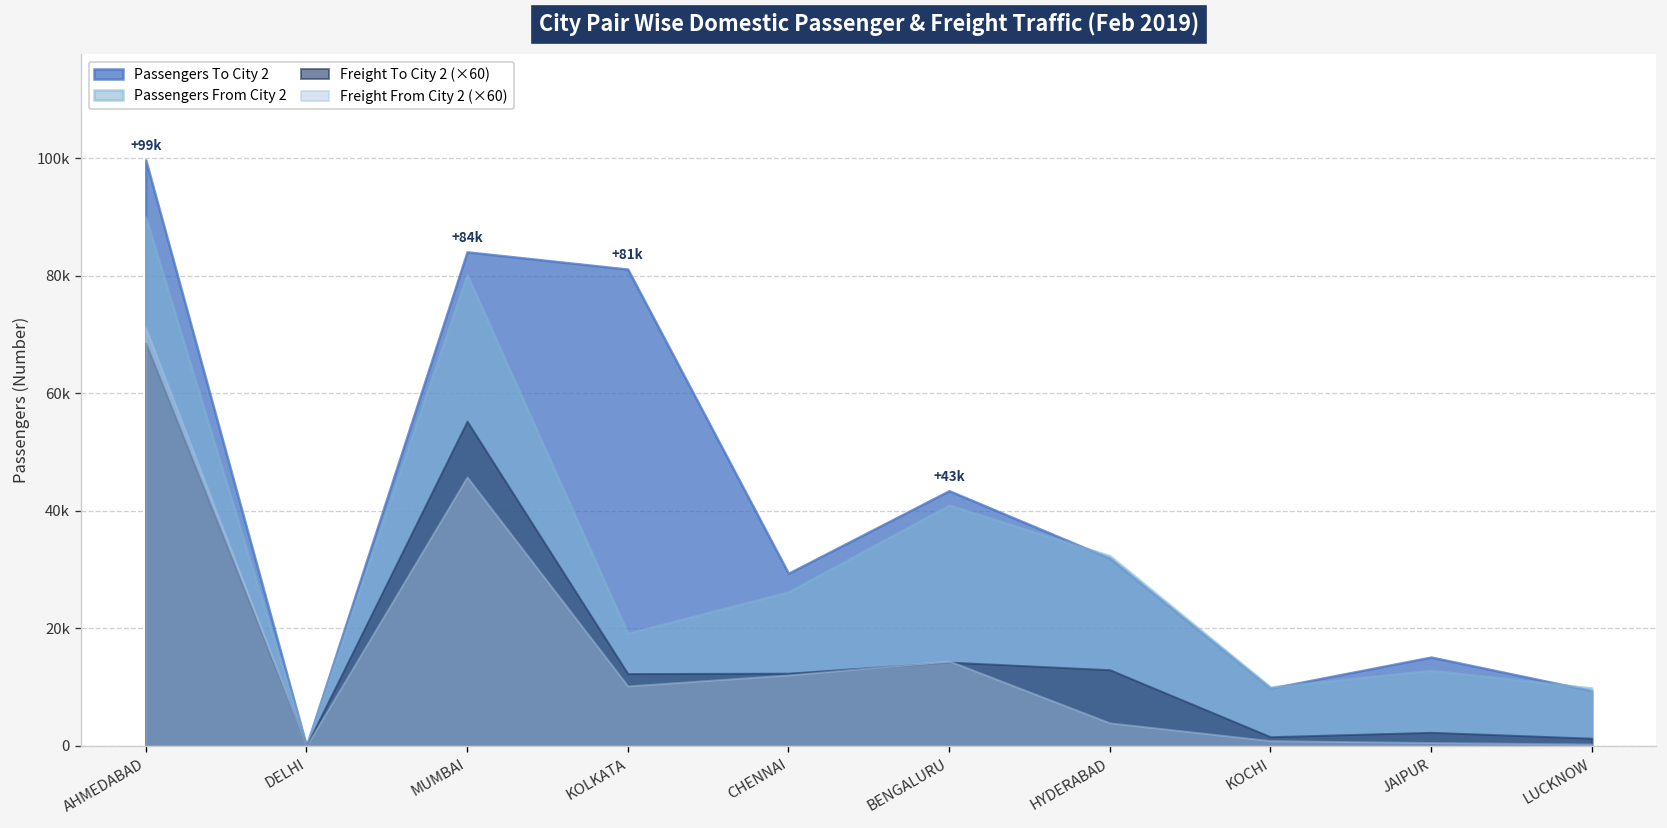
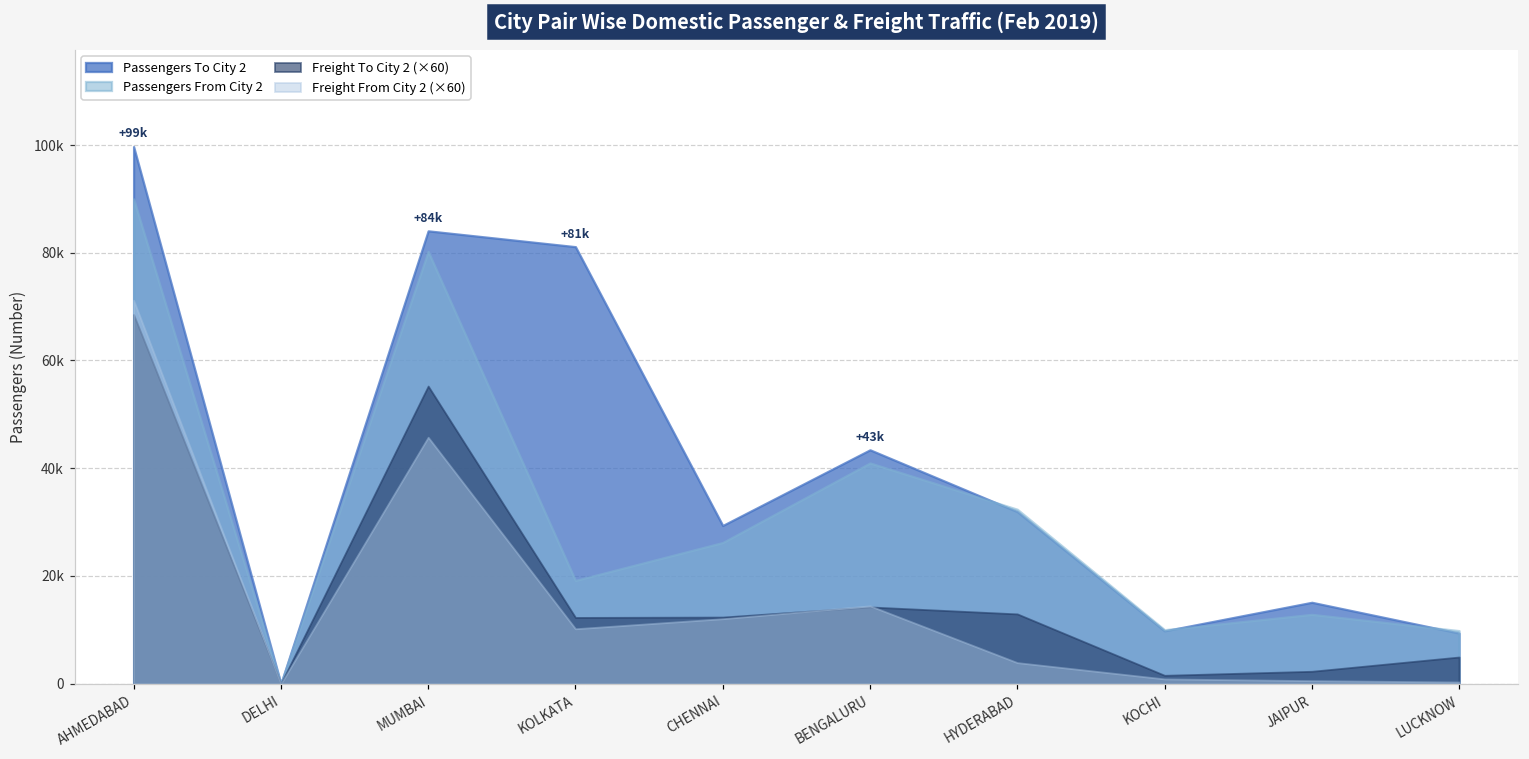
Freight To City 2 (×60), LUCKNOW: 1000 -> 5000
